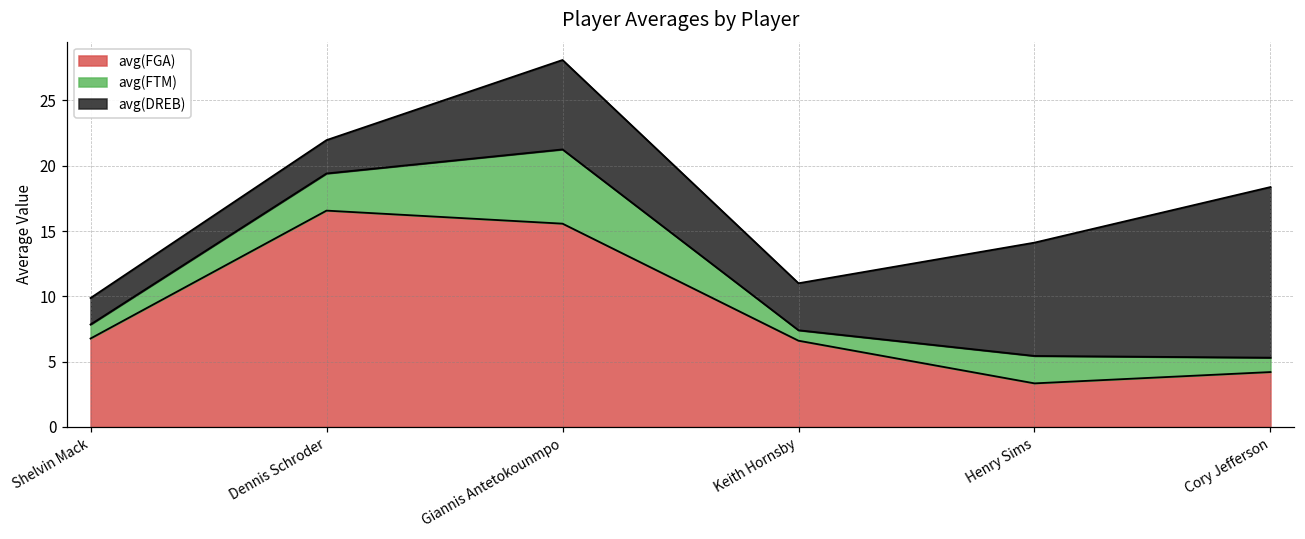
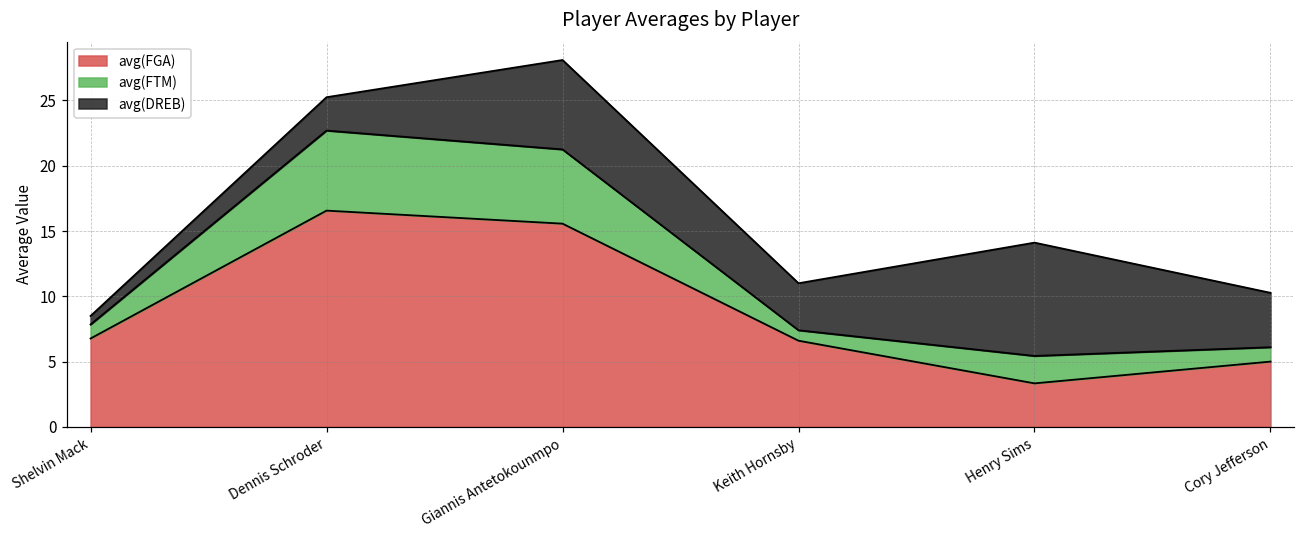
avg(DREB), Shelvin Mack: 2.0 -> 0.7
avg(FTM), Dennis Schroder: 2.8 -> 6.1
avg(FGA), Cory Jefferson: 4.2 -> 5.0
avg(DREB), Cory Jefferson: 13.1 -> 4.2
